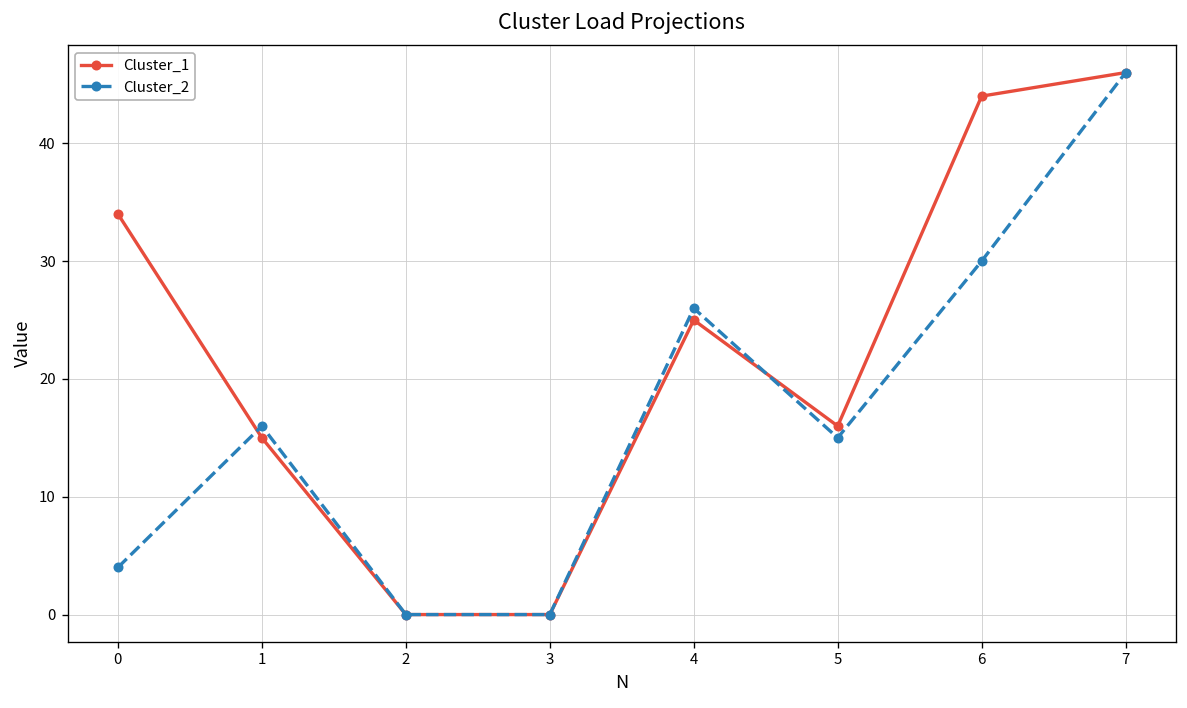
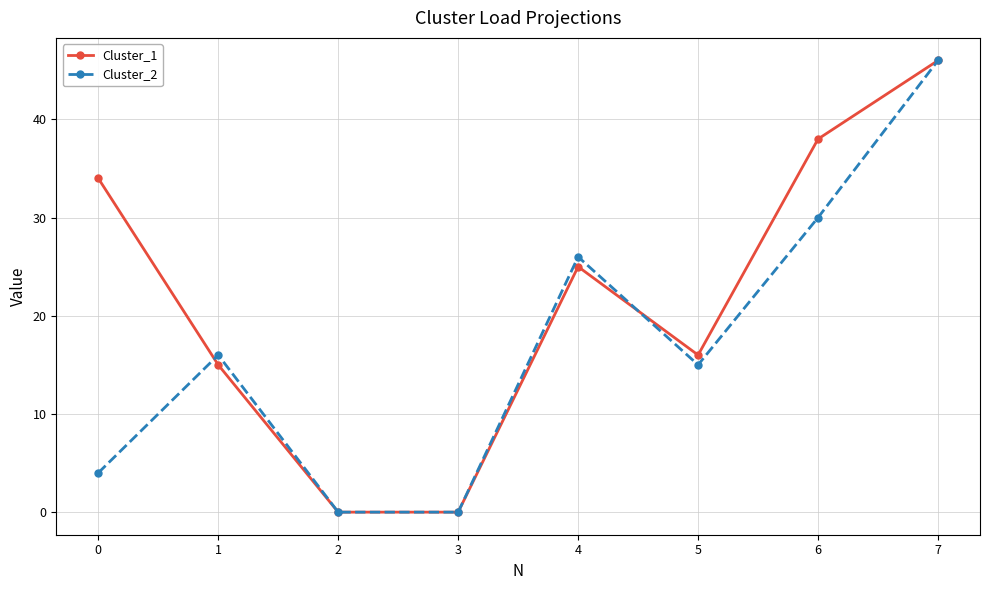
Cluster_1, 6: 44 -> 38
